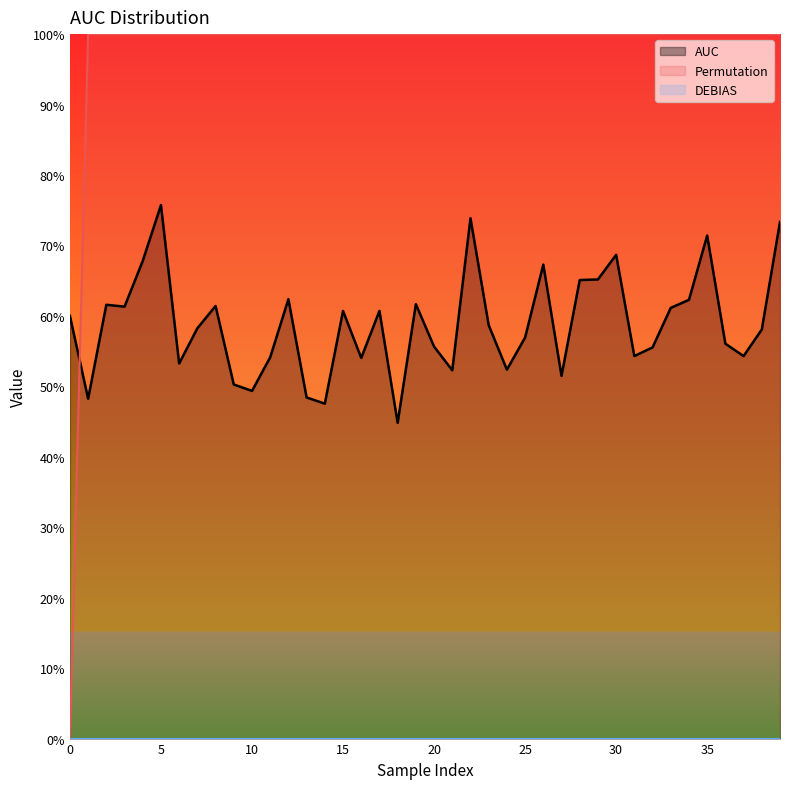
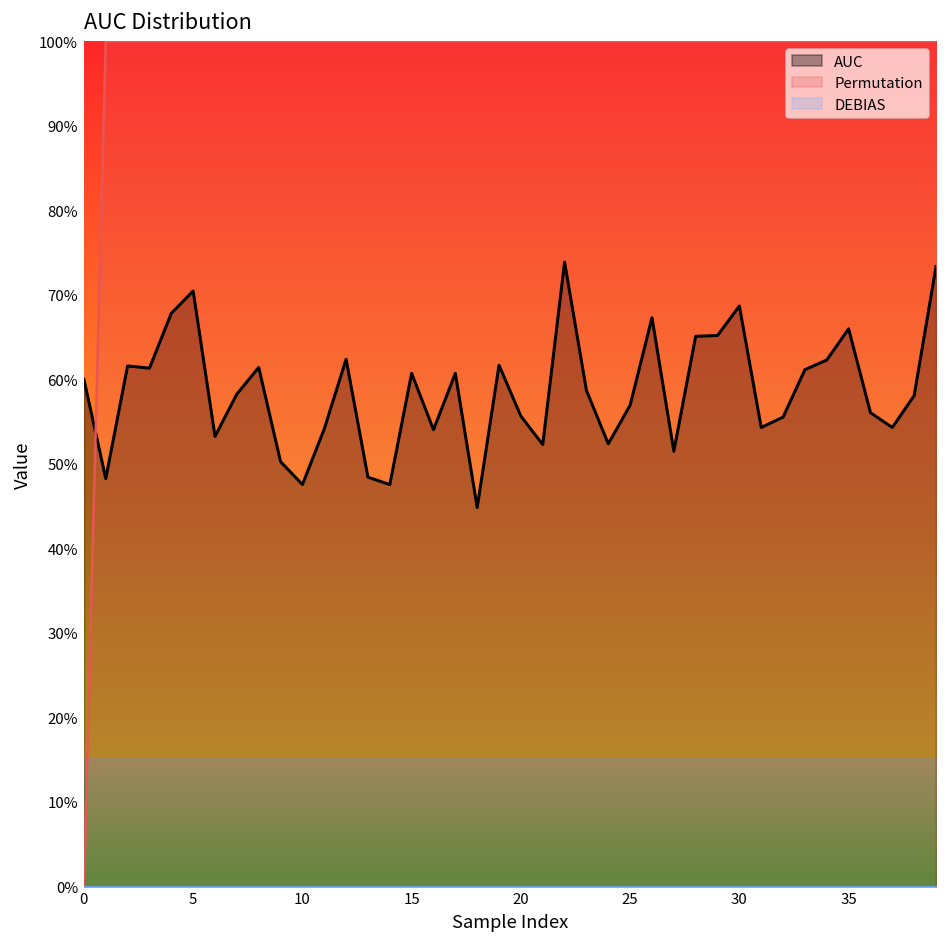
AUC, 5: 76% -> 70%
AUC, 10: 49% -> 48%
AUC, 35: 71% -> 66%
